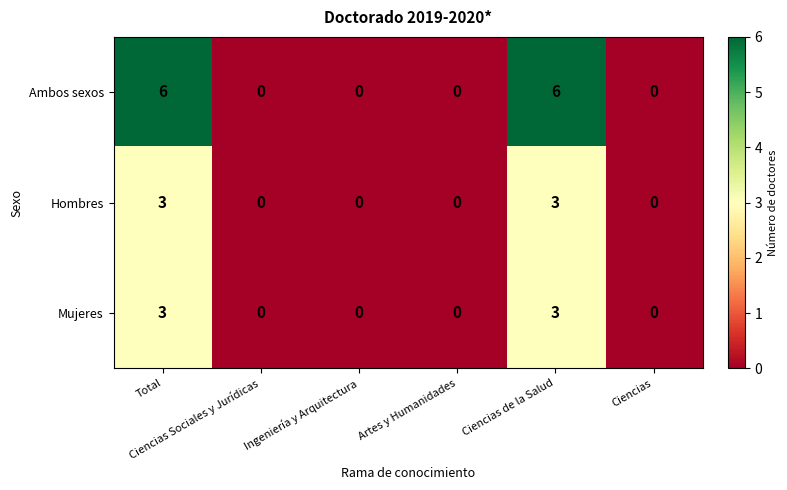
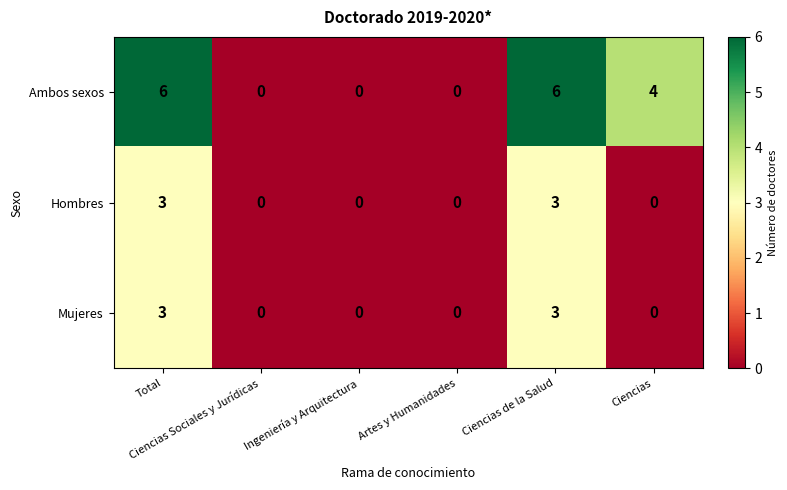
Ambos sexos, Ciencias: 0 -> 4
